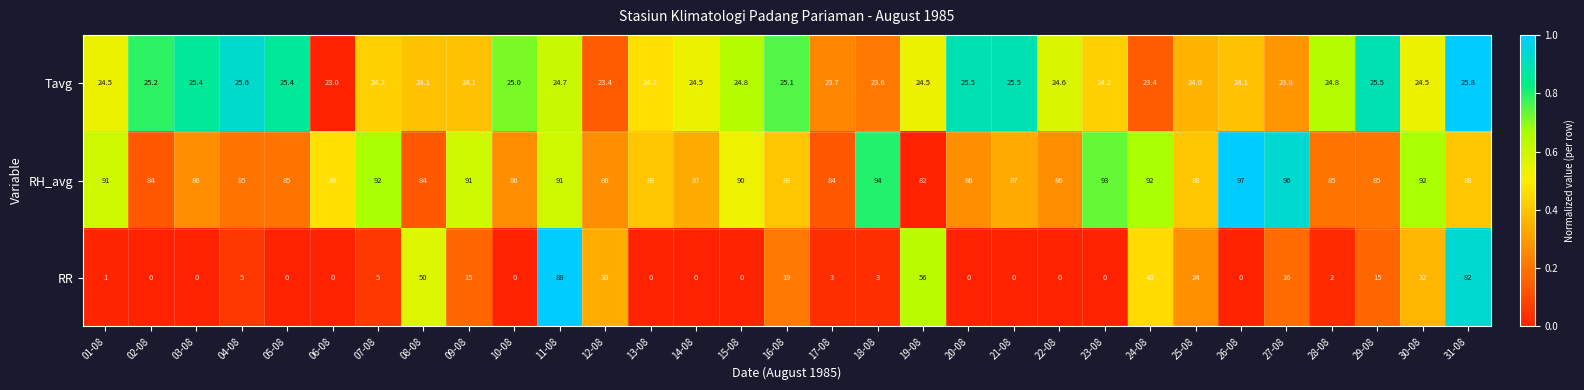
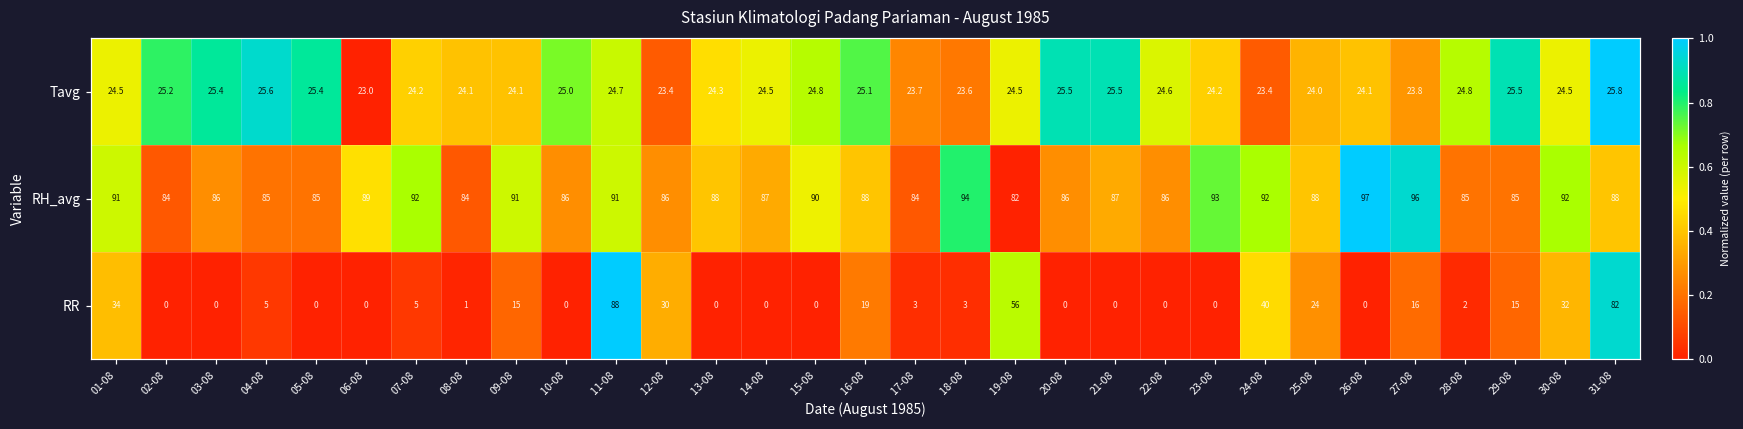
RR, 01-08: 1 -> 34
RR, 08-08: 50 -> 1
